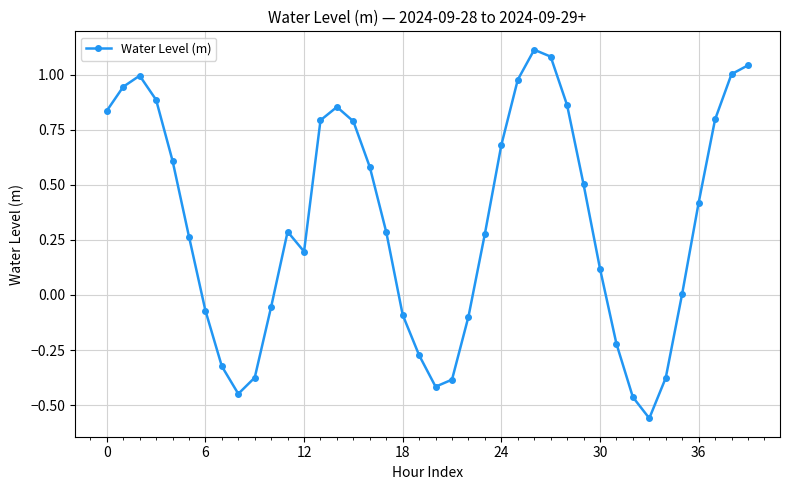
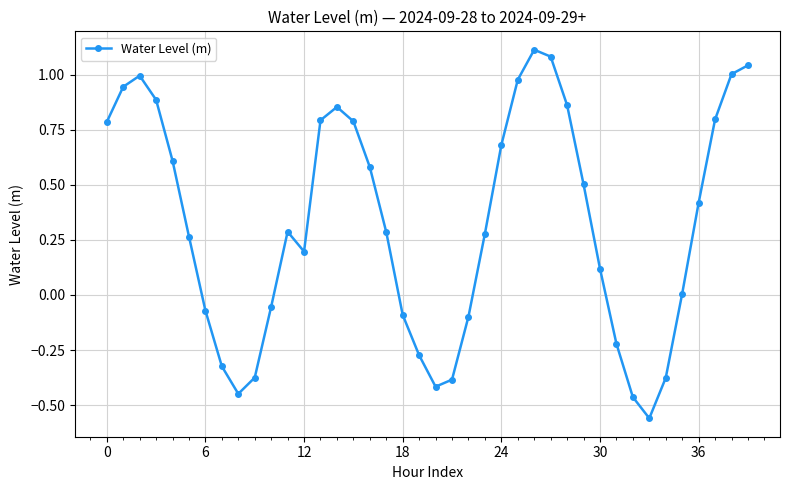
0: 0.84 -> 0.78
